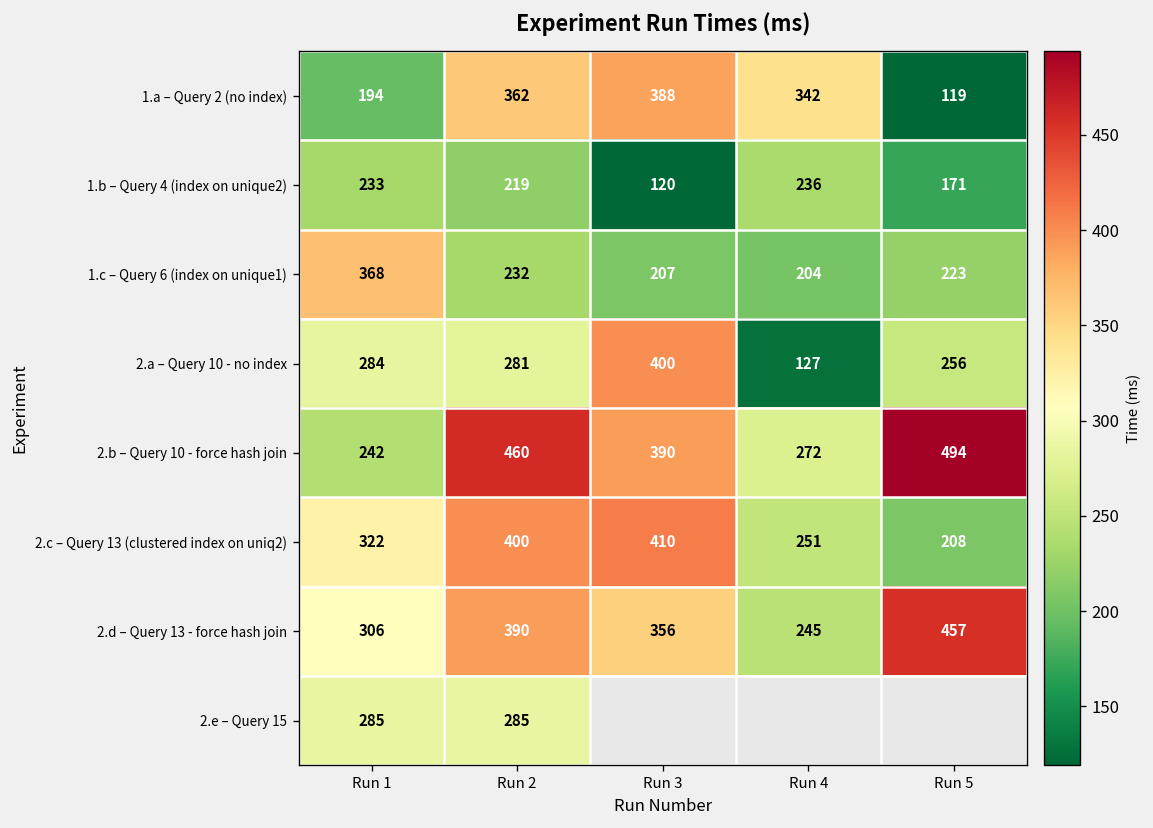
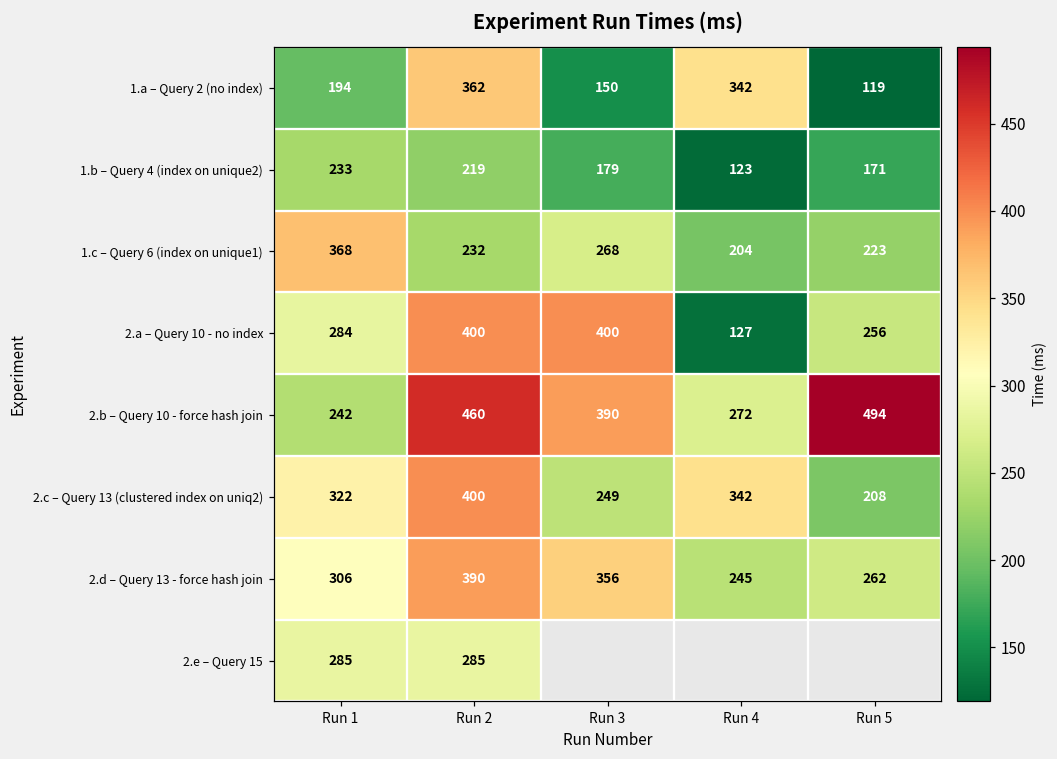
1.a – Query 2 (no index), Run 3: 388 -> 150
1.b – Query 4 (index on unique2), Run 3: 120 -> 179
1.b – Query 4 (index on unique2), Run 4: 236 -> 123
1.c – Query 6 (index on unique1), Run 3: 207 -> 268
2.a – Query 10 - no index, Run 2: 281 -> 400
2.c – Query 13 (clustered index on uniq2), Run 3: 410 -> 249
2.c – Query 13 (clustered index on uniq2), Run 4: 251 -> 342
2.d – Query 13 - force hash join, Run 5: 457 -> 262
